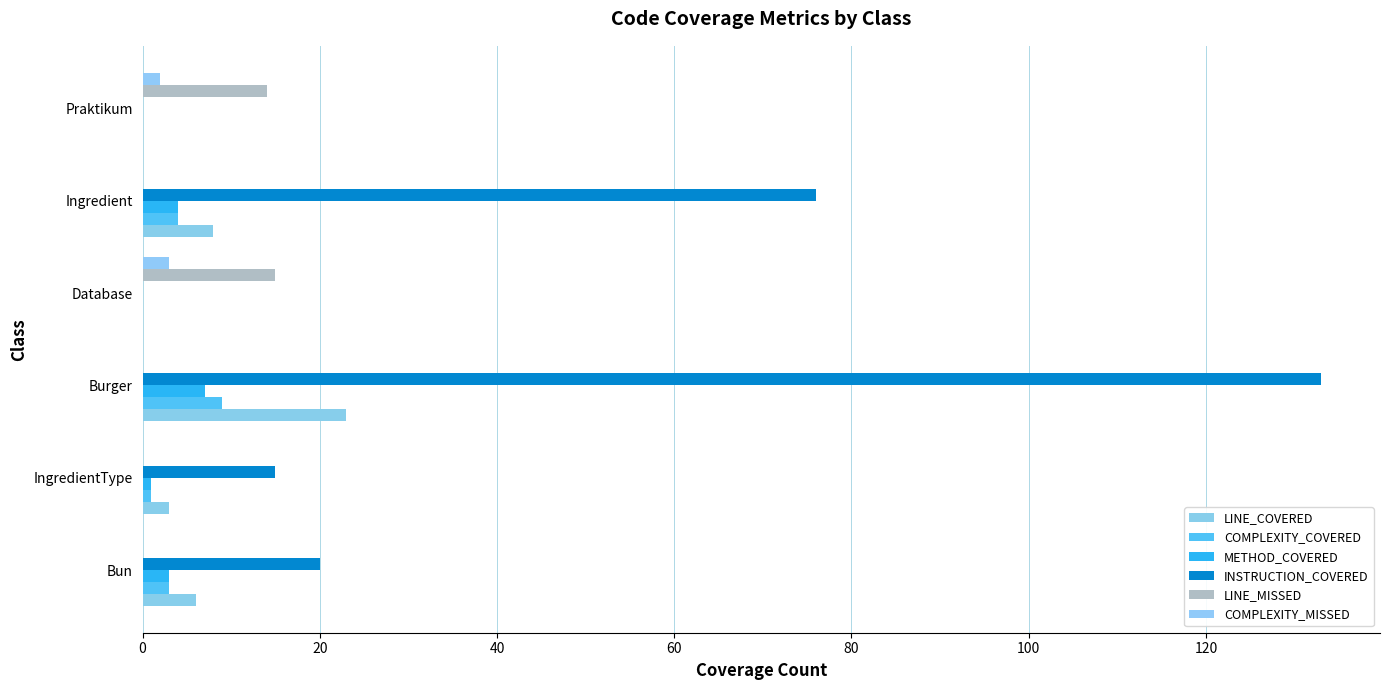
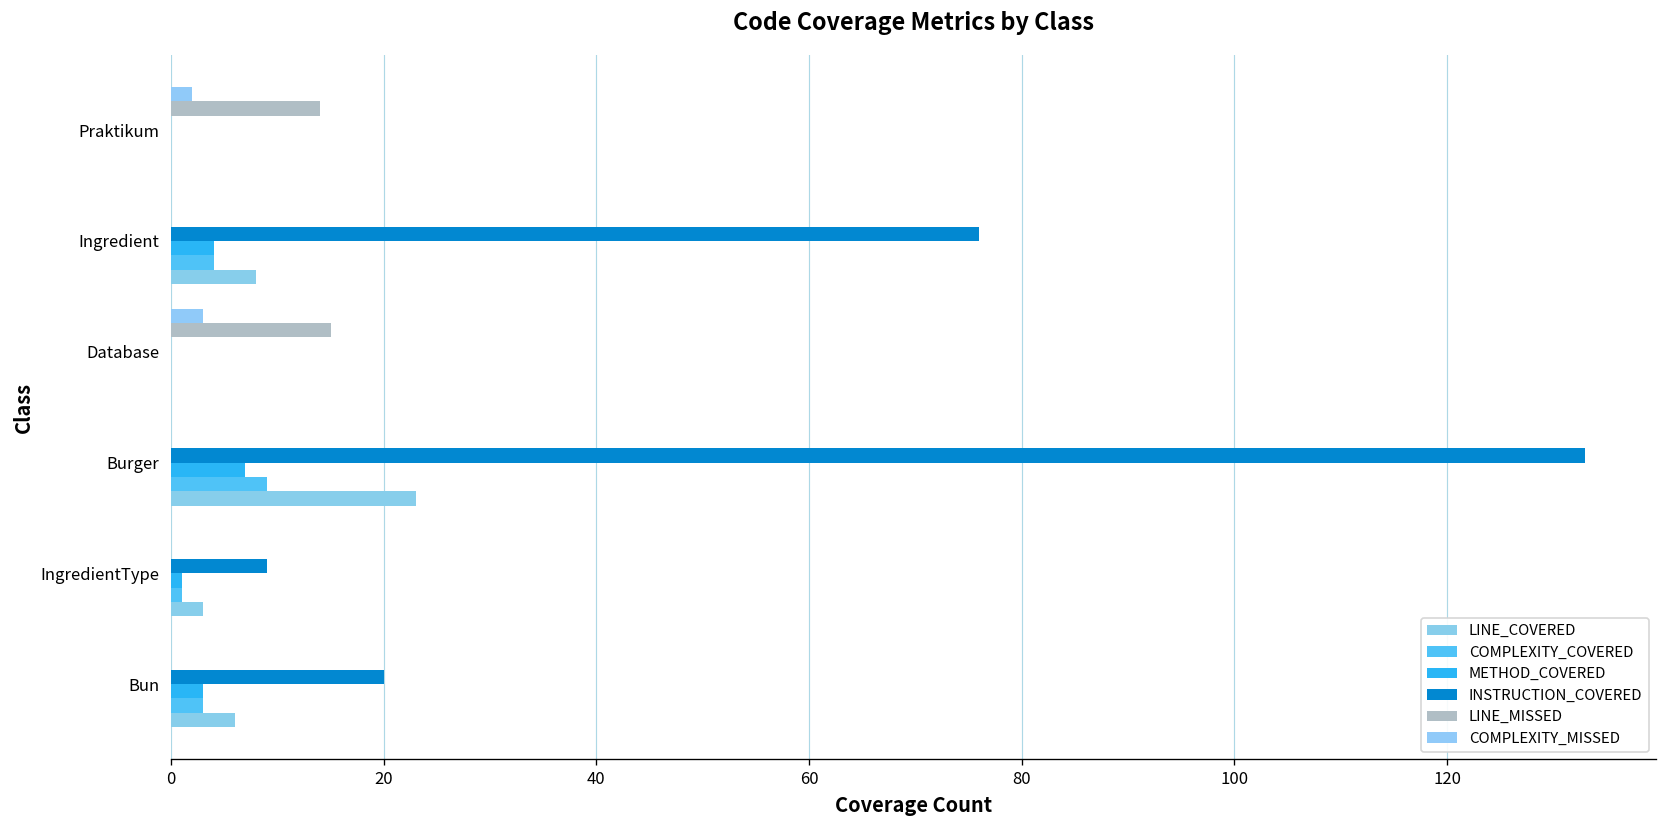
INSTRUCTION_COVERED, IngredientType: 15 -> 9
